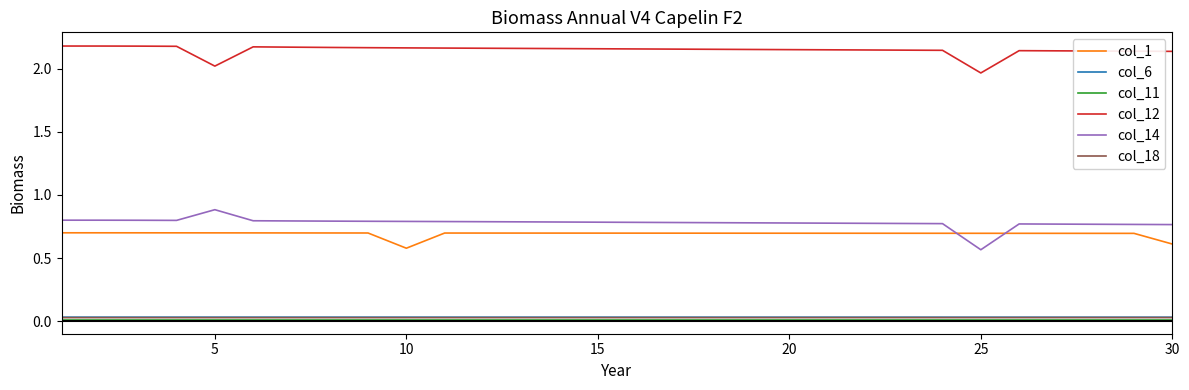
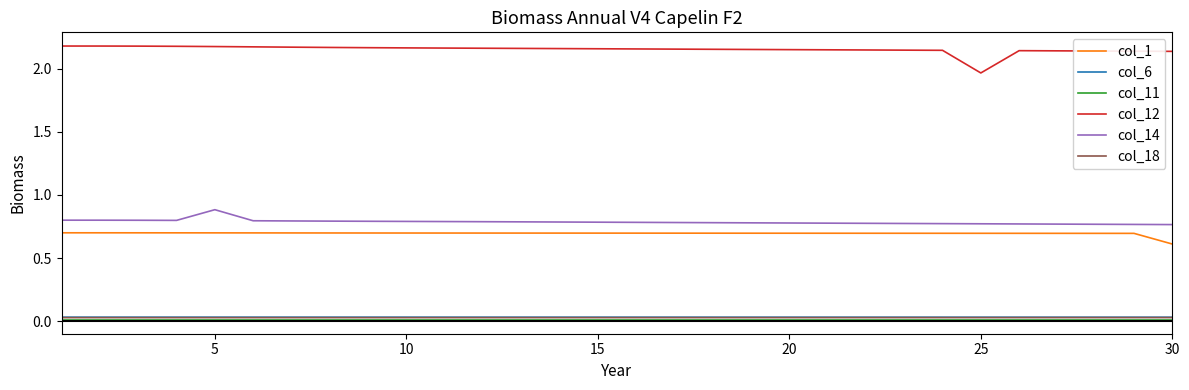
col_12, 5: 2.02 -> 2.18
col_1, 10: 0.58 -> 0.70
col_14, 25: 0.57 -> 0.77
